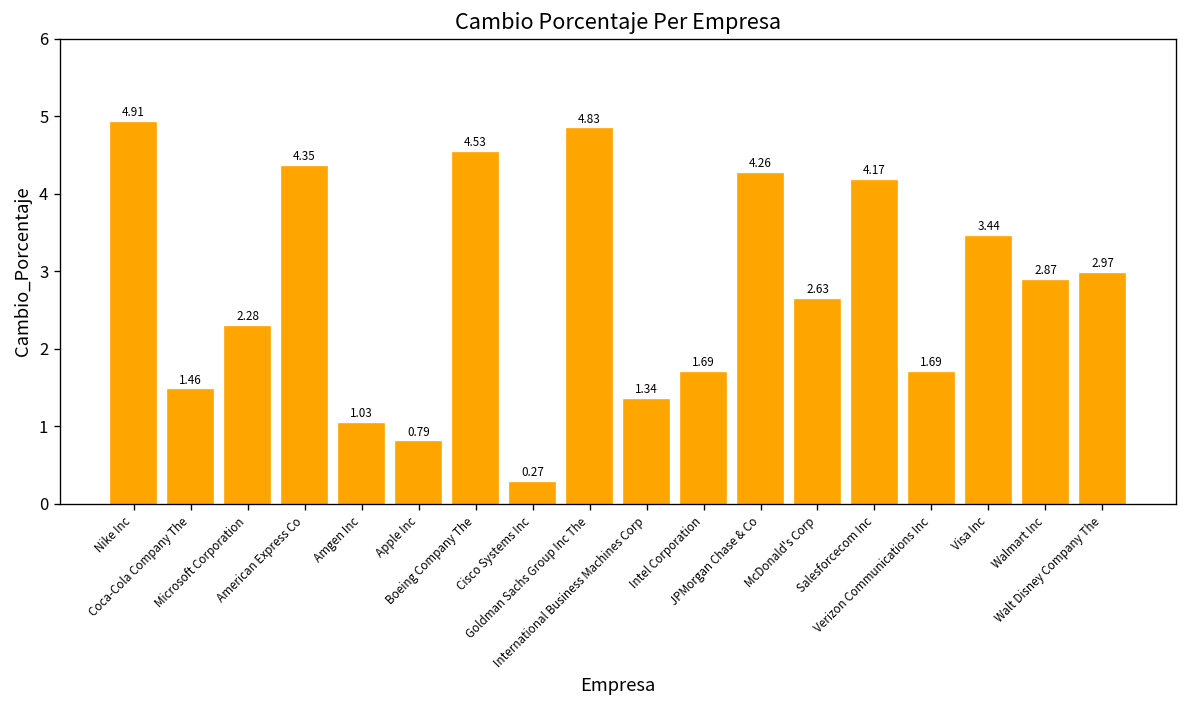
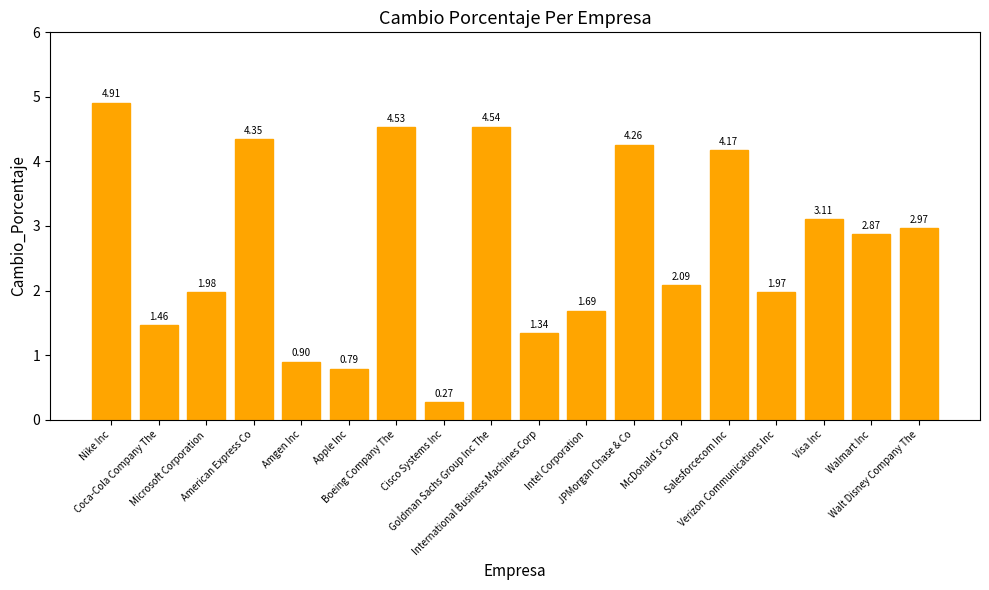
Microsoft Corporation: 2.28 -> 1.98
Amgen Inc: 1.03 -> 0.90
Goldman Sachs Group Inc The: 4.83 -> 4.54
McDonald's Corp: 2.63 -> 2.09
Verizon Communications Inc: 1.69 -> 1.97
Visa Inc: 3.44 -> 3.11
